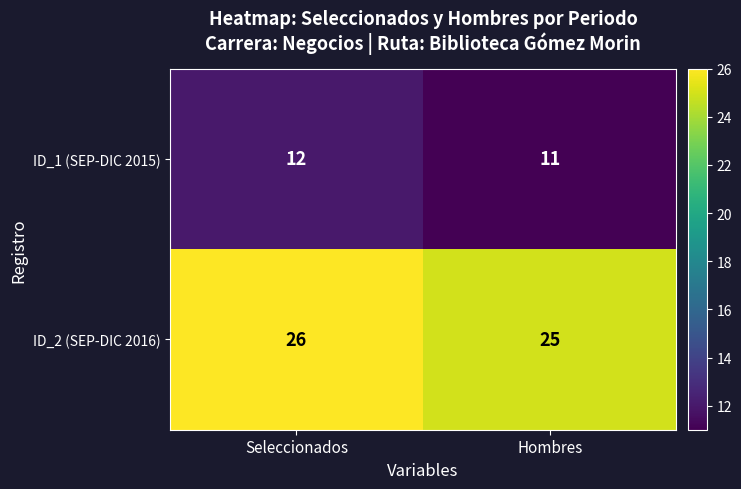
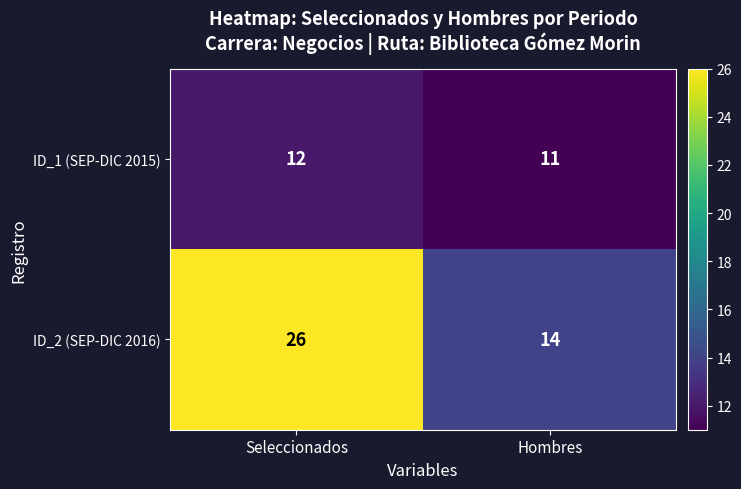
ID_2 (SEP-DIC 2016), Hombres: 25 -> 14
